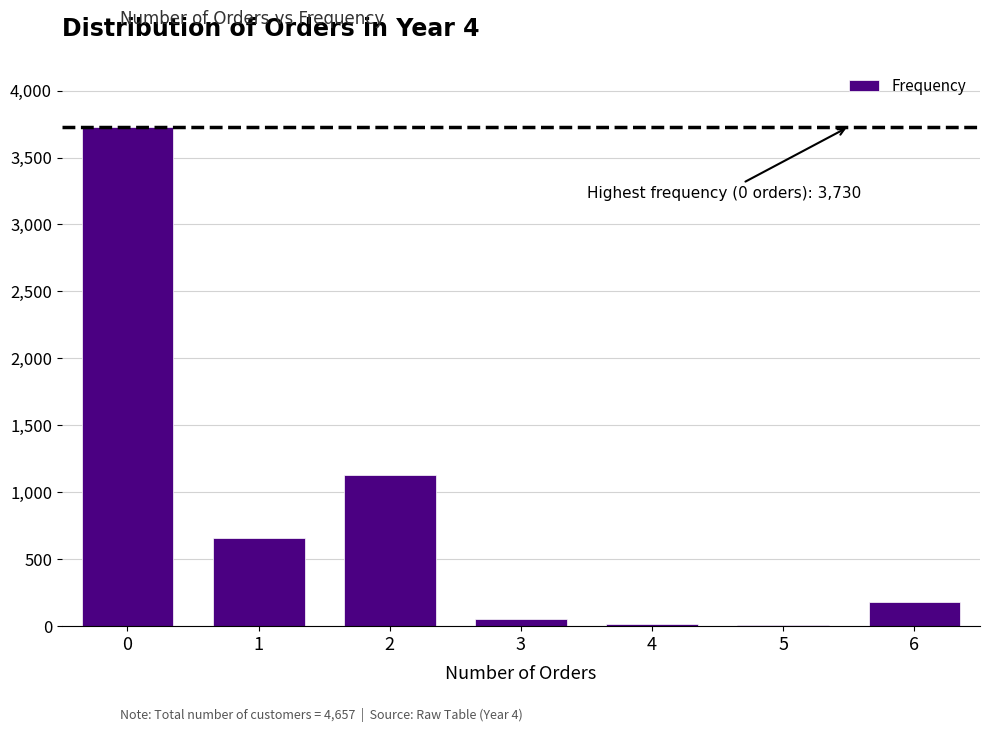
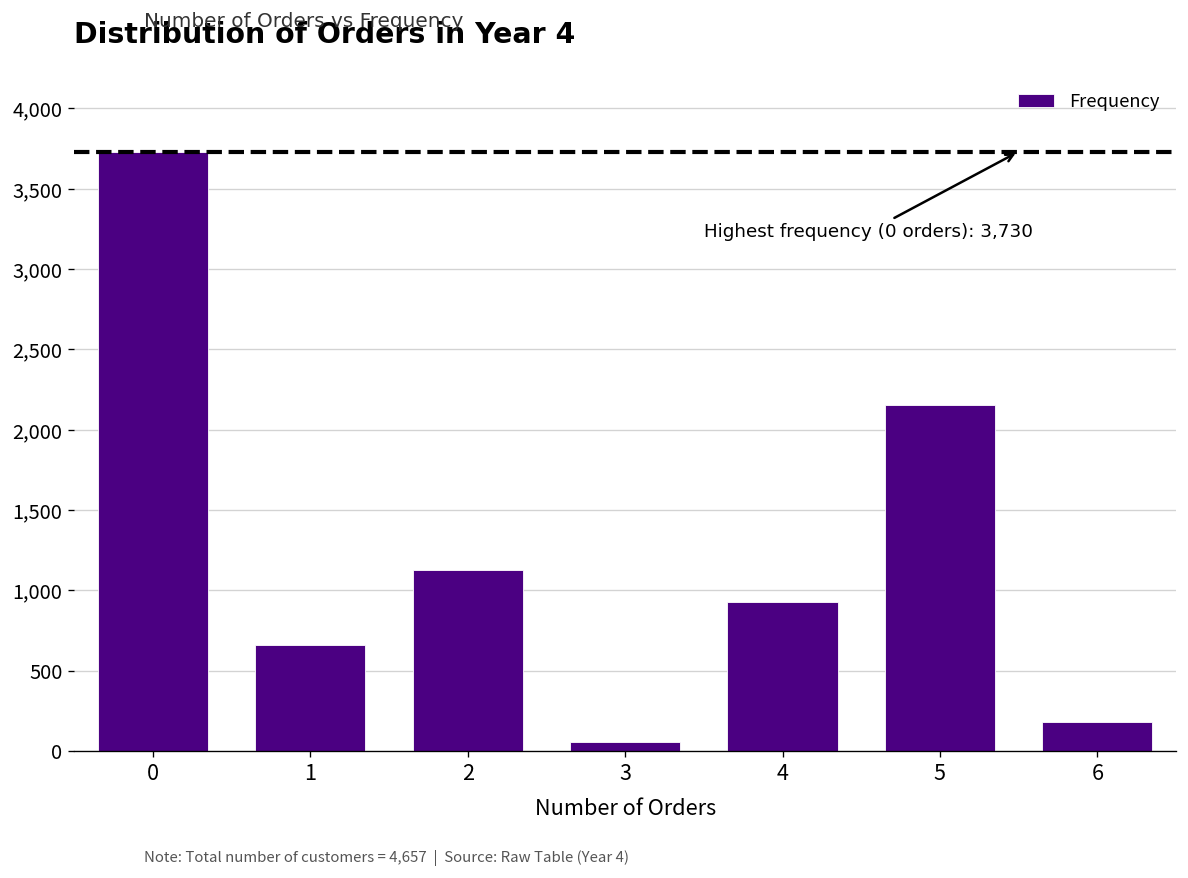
4: 10 -> 930
5: 10 -> 2,150
